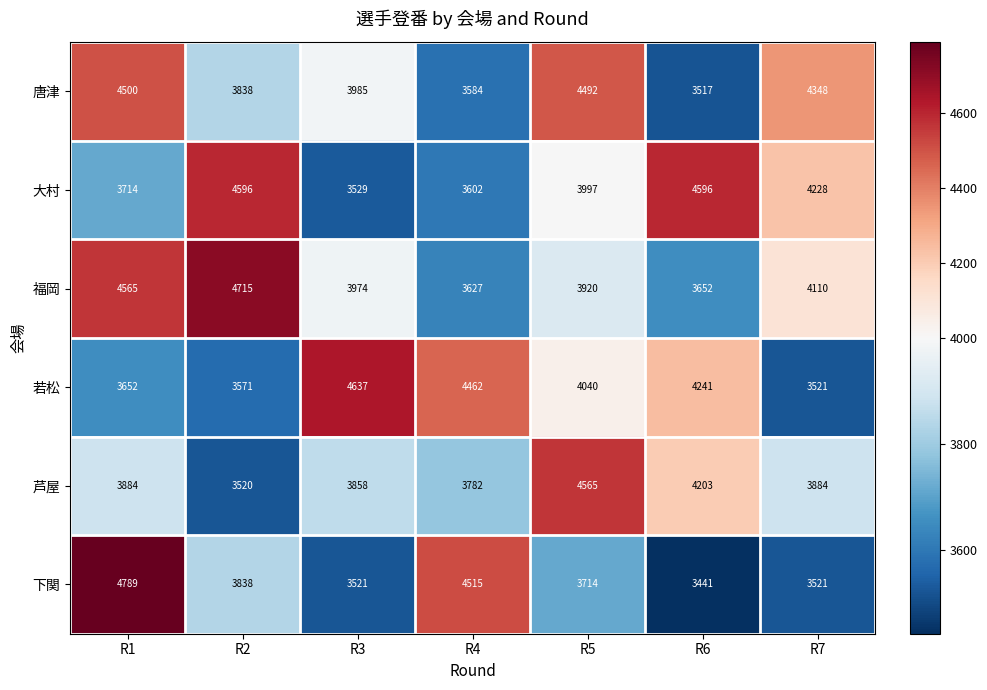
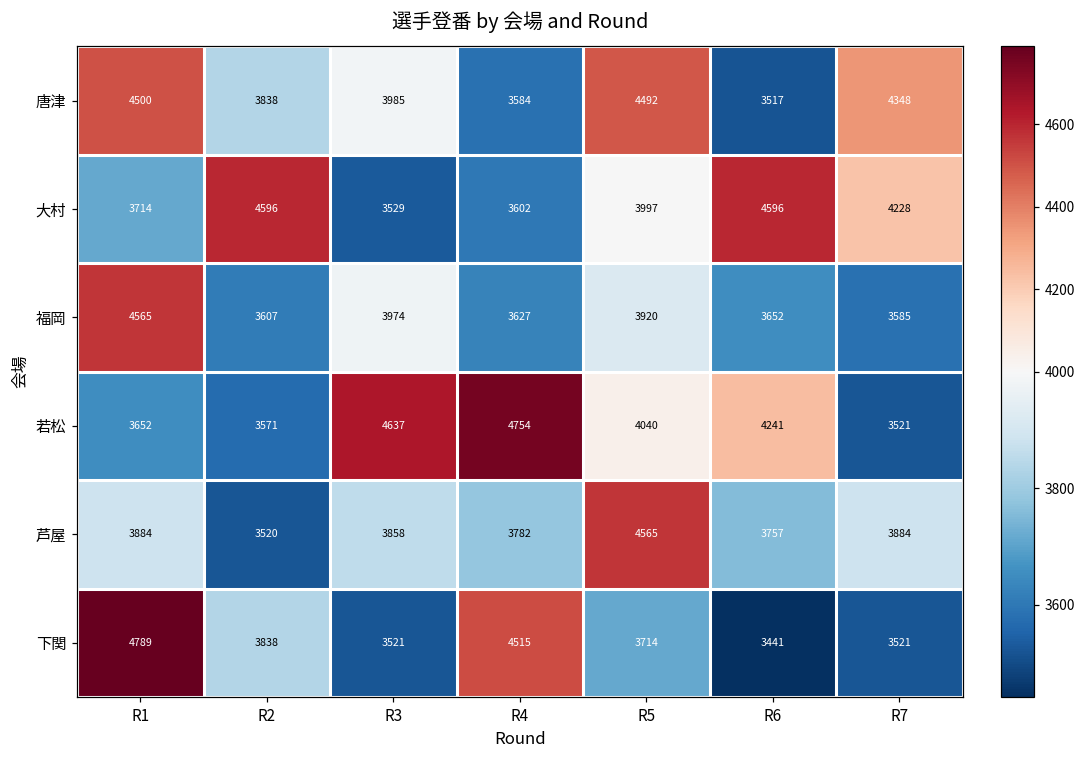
福岡, R2: 4715 -> 3607
福岡, R7: 4110 -> 3585
若松, R4: 4462 -> 4754
芦屋, R6: 4203 -> 3757
